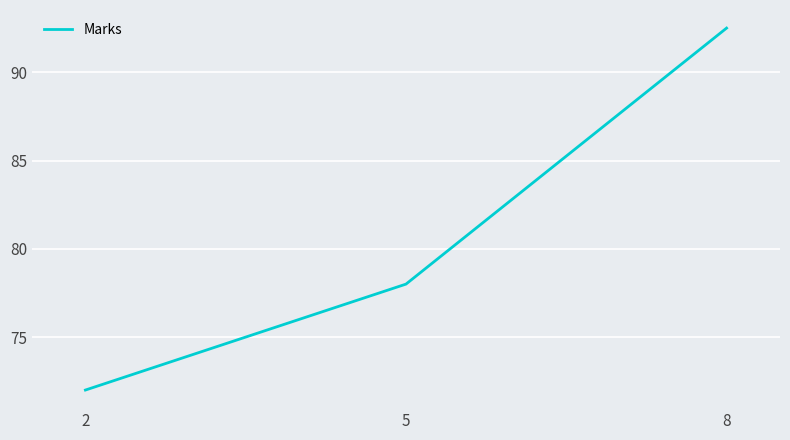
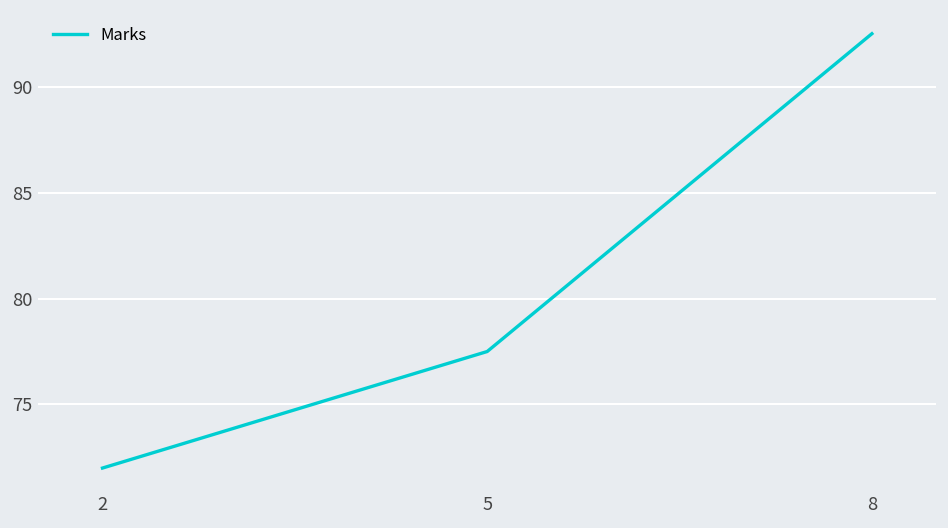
5: 78.0 -> 77.5
